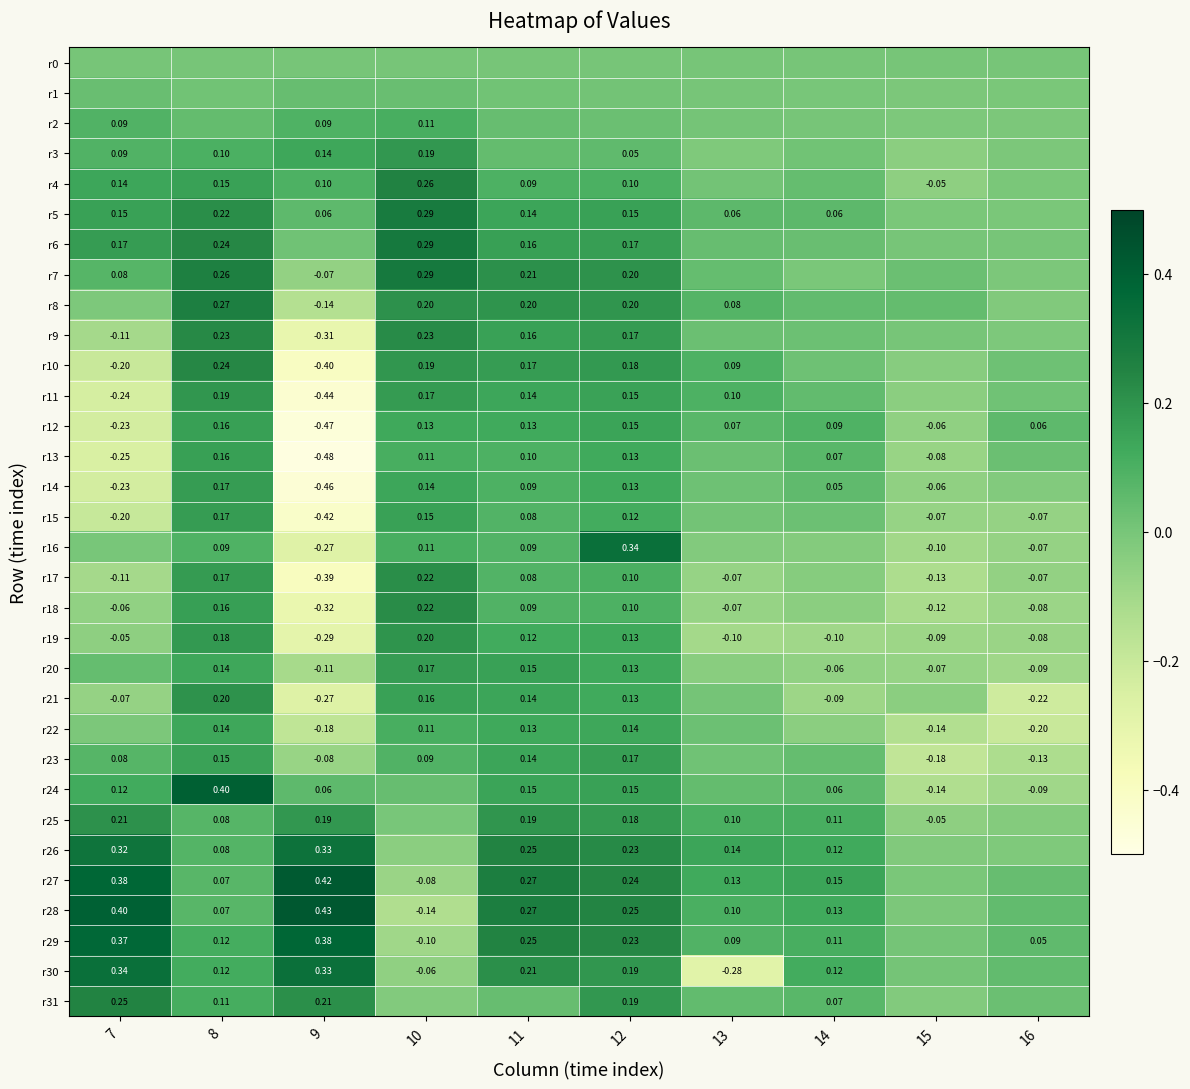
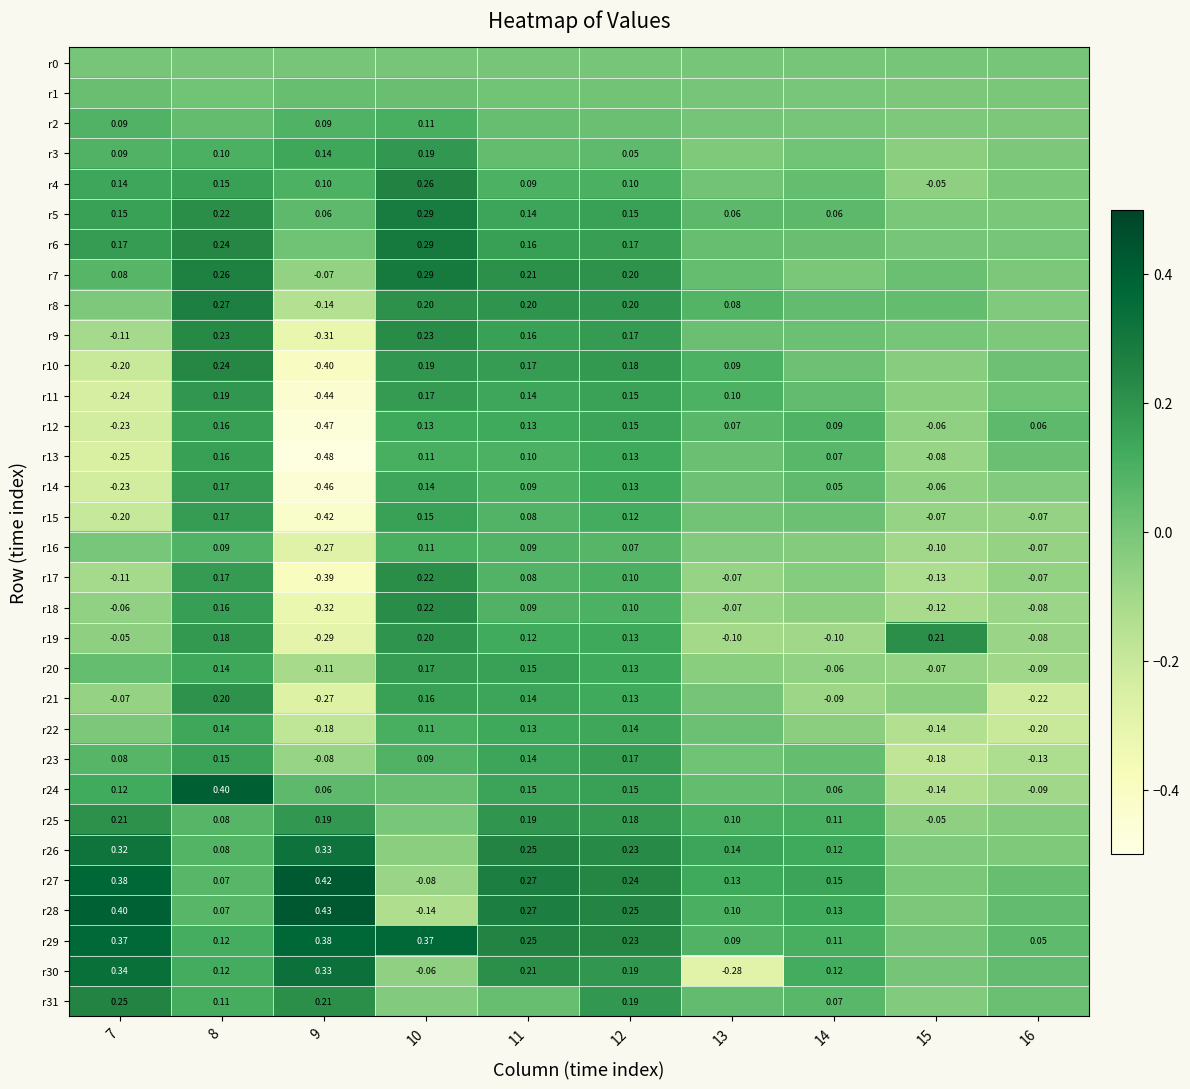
r16, 12: 0.34 -> 0.07
r19, 15: -0.09 -> 0.21
r29, 10: -0.10 -> 0.37
